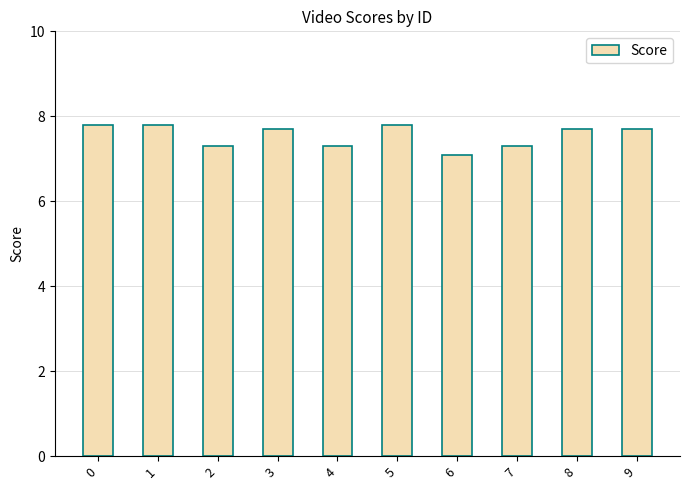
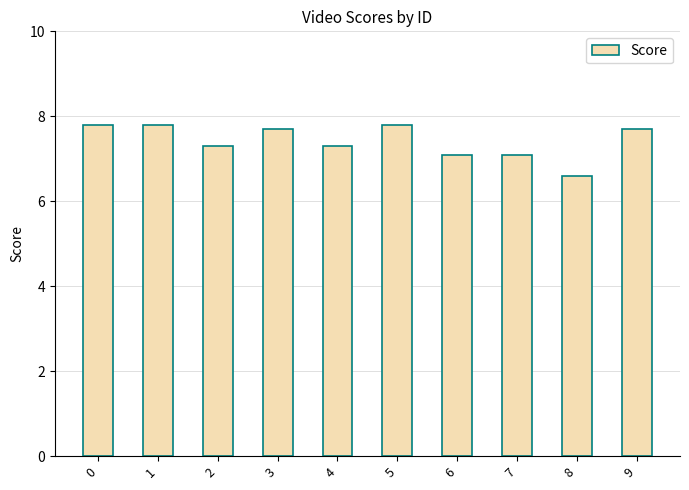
7: 7.3 -> 7.1
8: 7.7 -> 6.6
